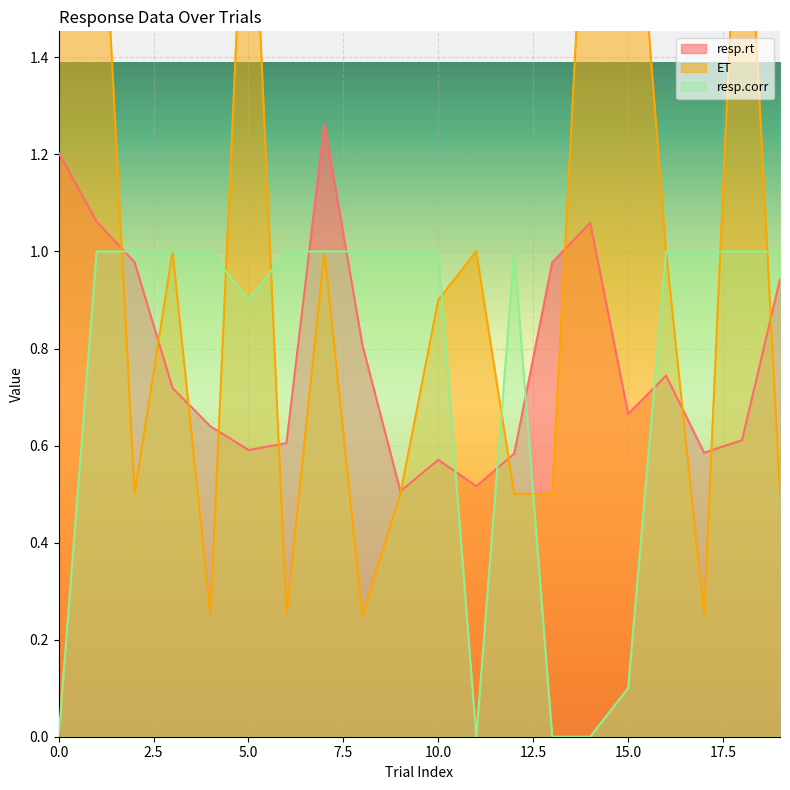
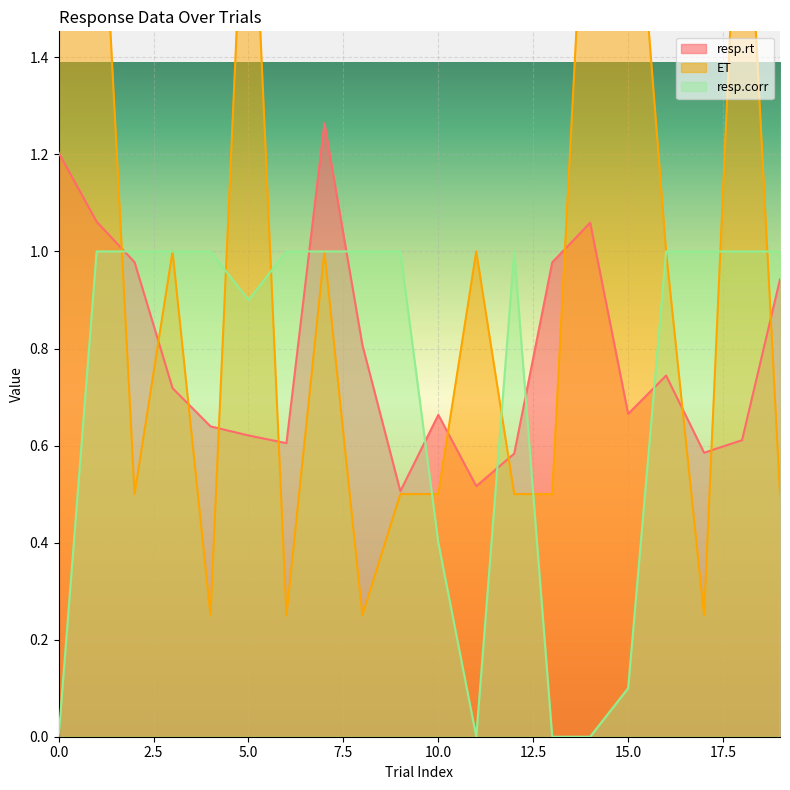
resp.rt, 5.0: 0.59 -> 0.62
resp.rt, 10.0: 0.57 -> 0.66
ET, 10.0: 0.9 -> 0.5
resp.corr, 10.0: 1.0 -> 0.4
